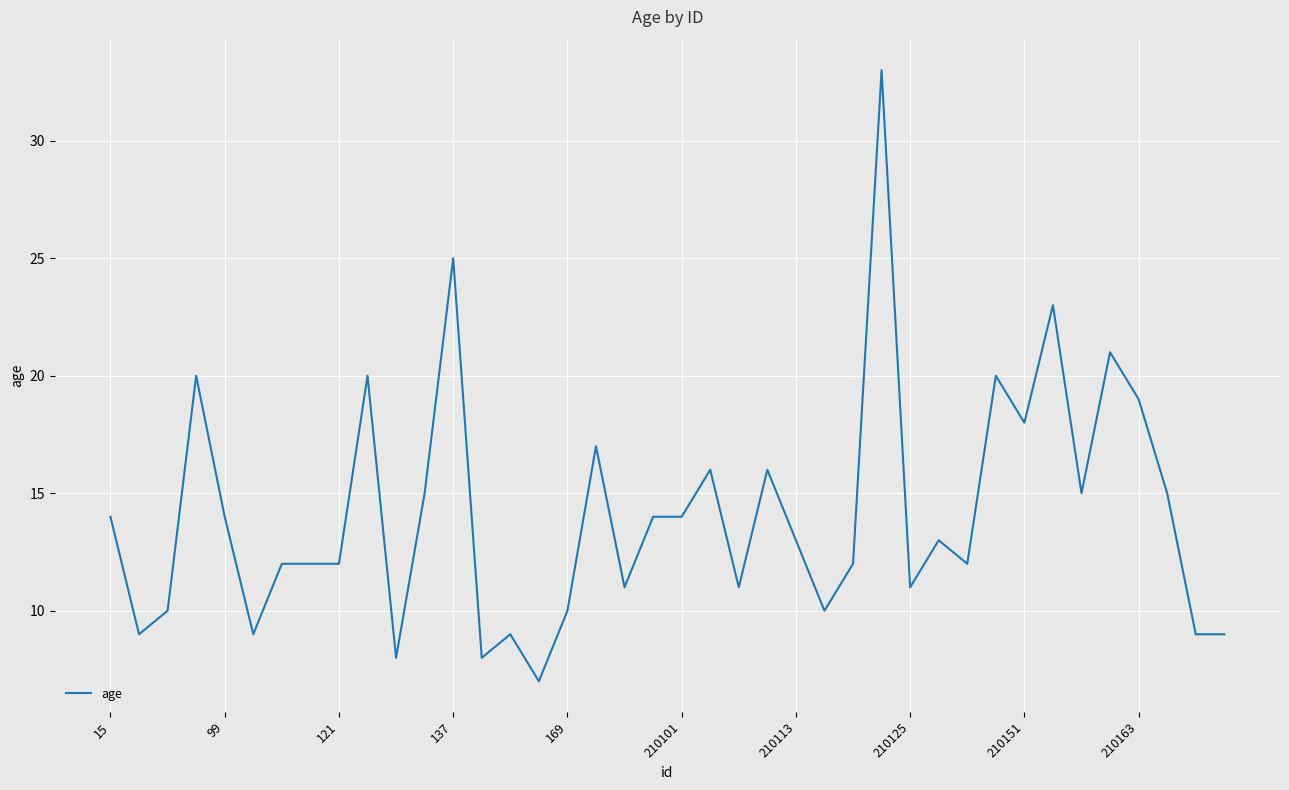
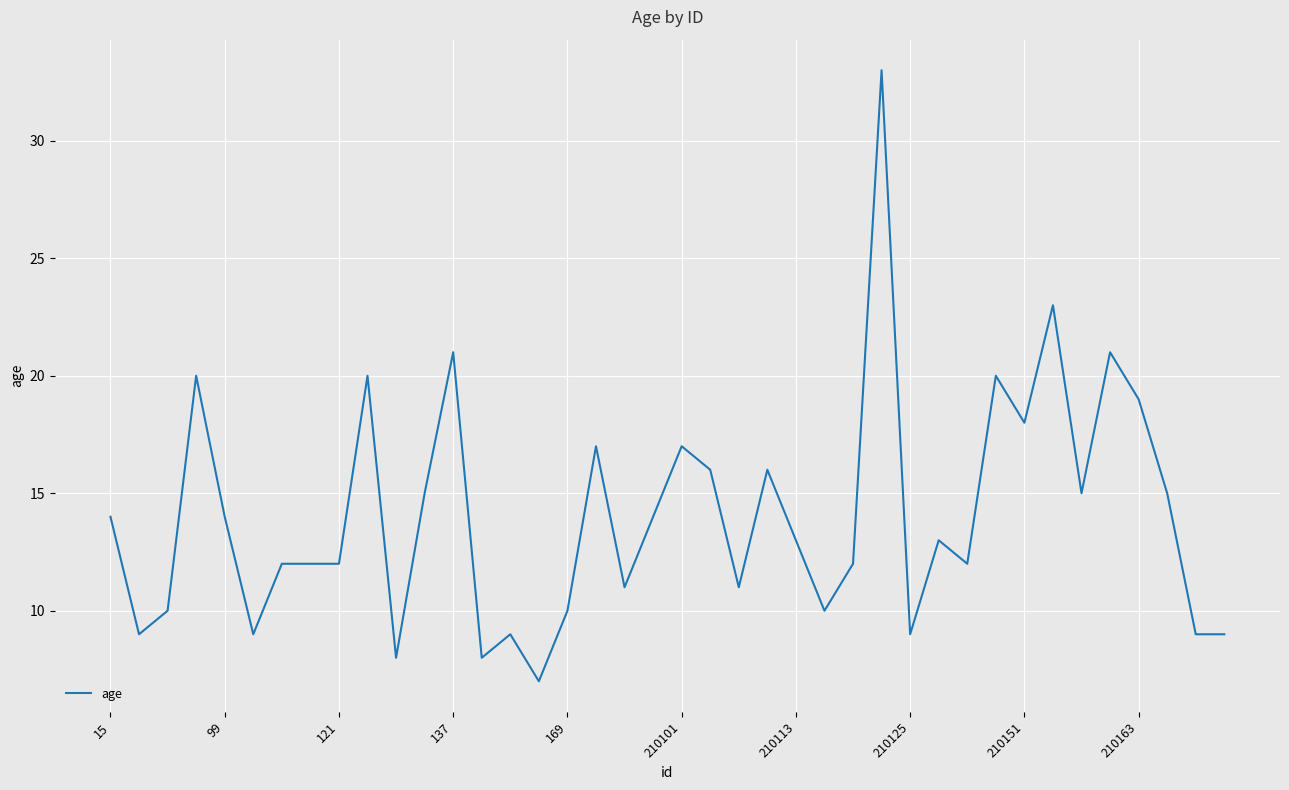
137: 25 -> 21
210101: 14 -> 17
210125: 11 -> 9
